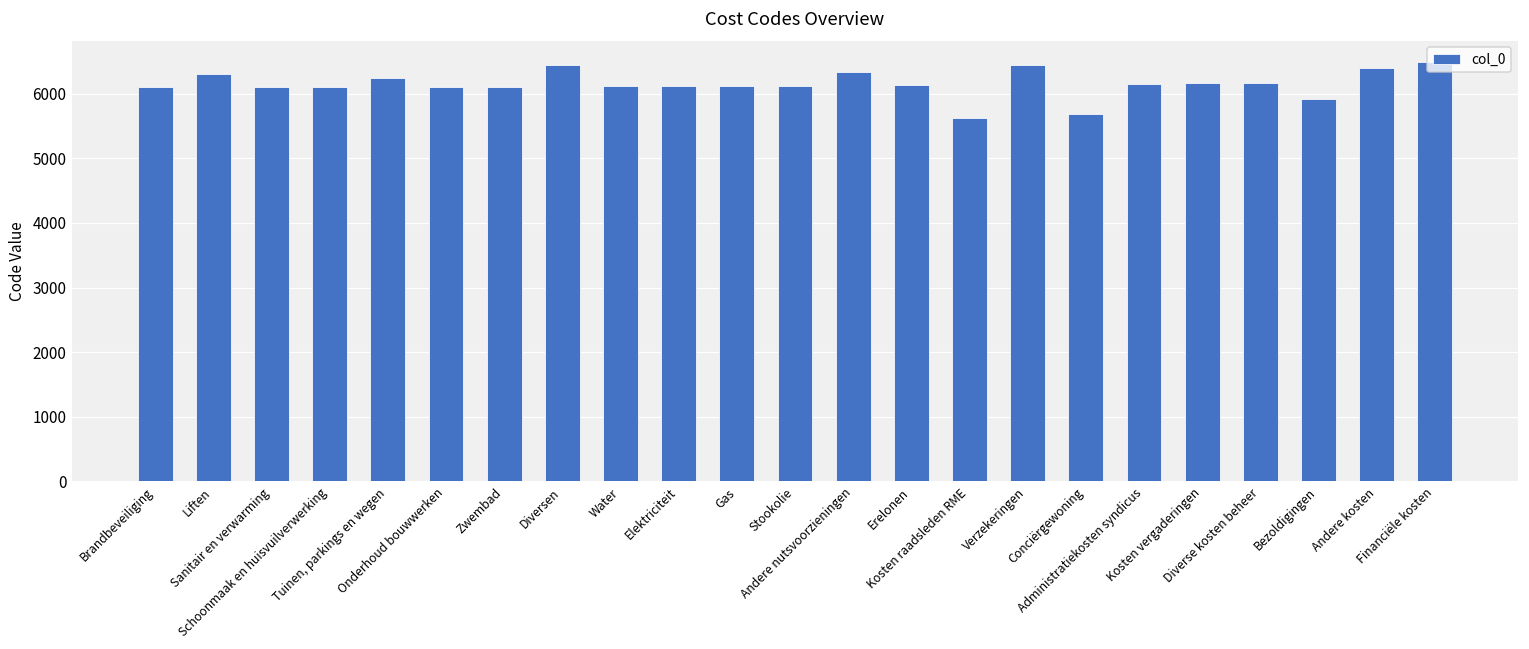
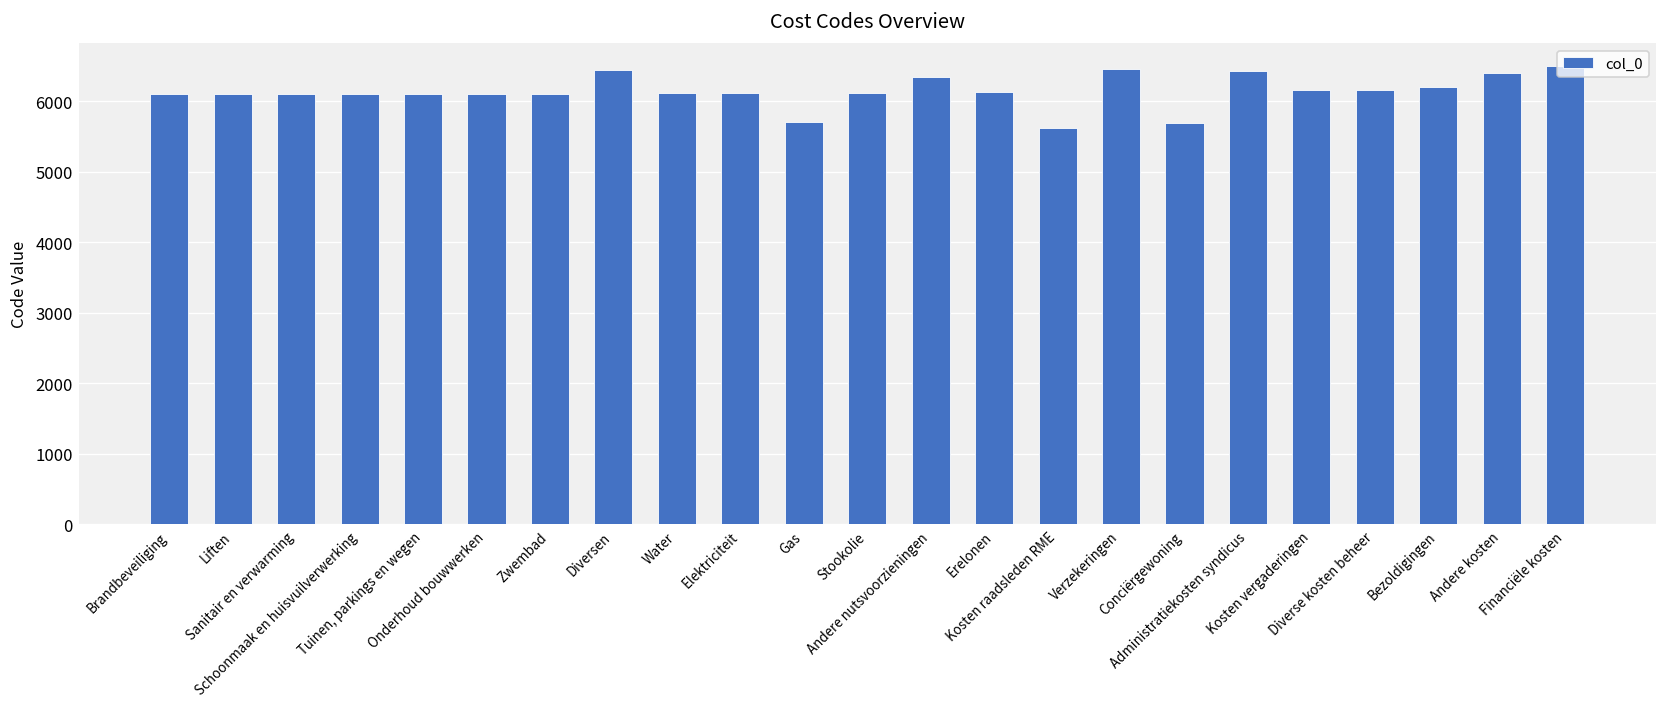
Liften: 6300 -> 6100
Tuinen, parkings en wegen: 6200 -> 6100
Gas: 6100 -> 5700
Administratiekosten syndicus: 6200 -> 6400
Bezoldigingen: 5900 -> 6200
